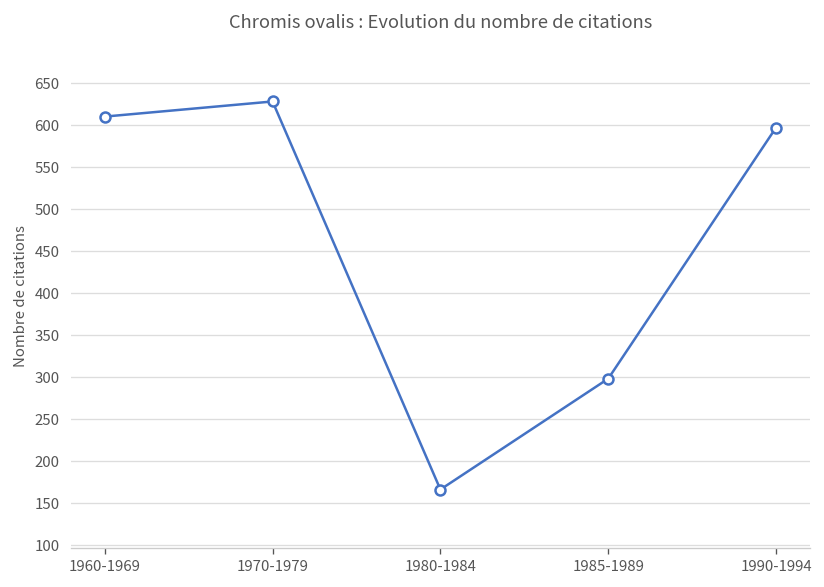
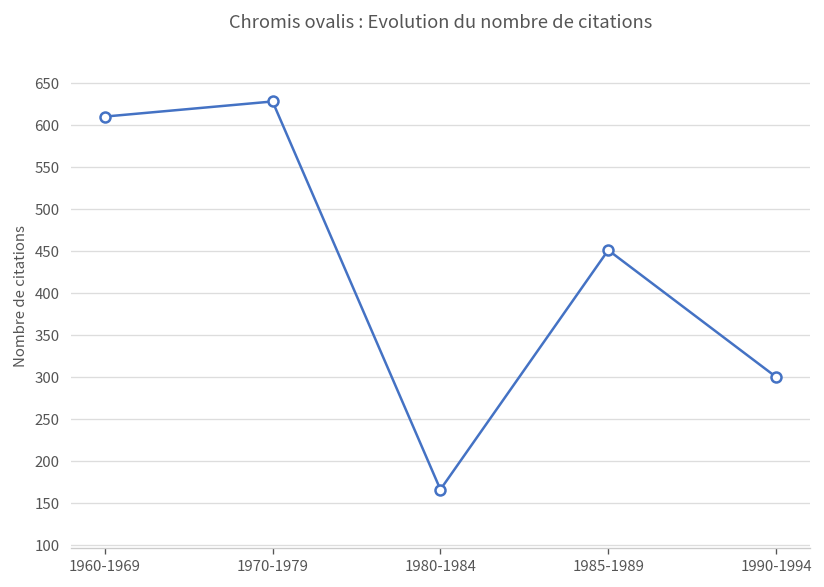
1985-1989: 300 -> 450
1990-1994: 600 -> 300
